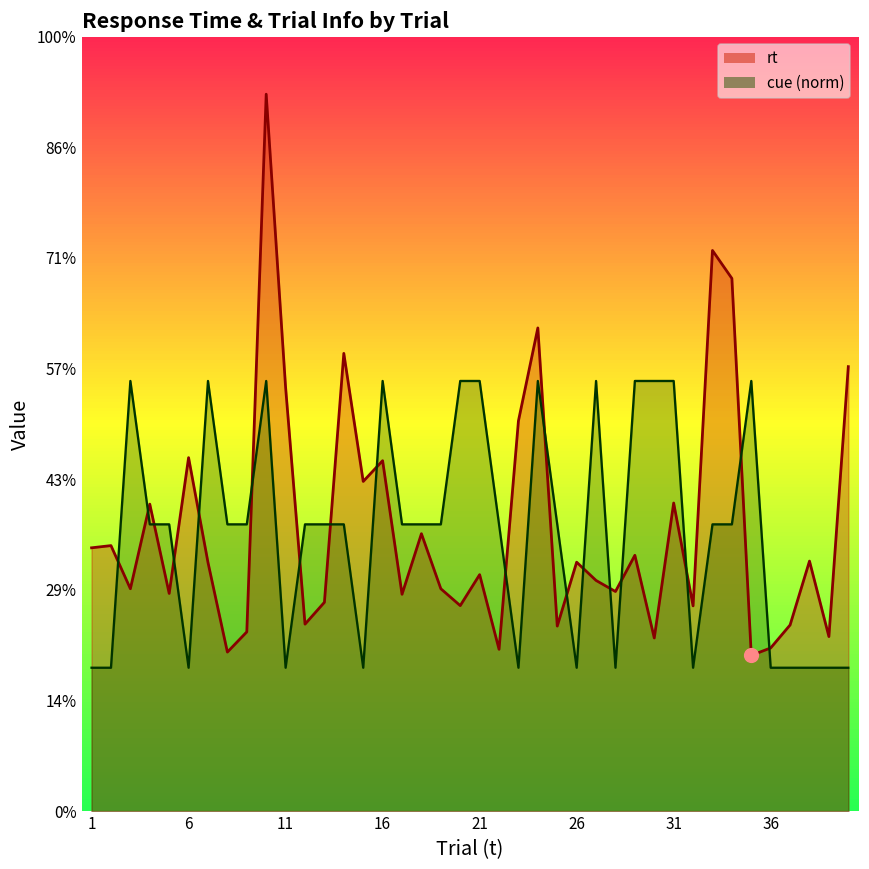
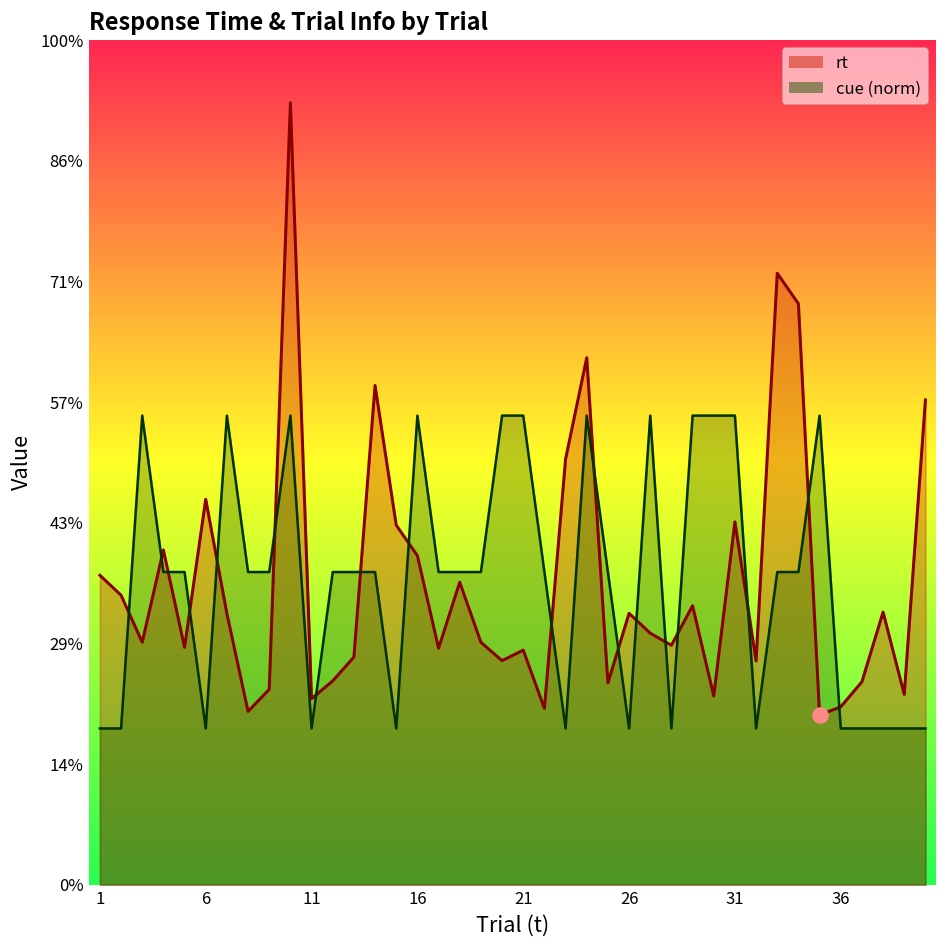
rt, 1: 34% -> 37%
rt, 11: 55% -> 22%
rt, 16: 45% -> 39%
rt, 21: 31% -> 28%
rt, 31: 40% -> 43%
